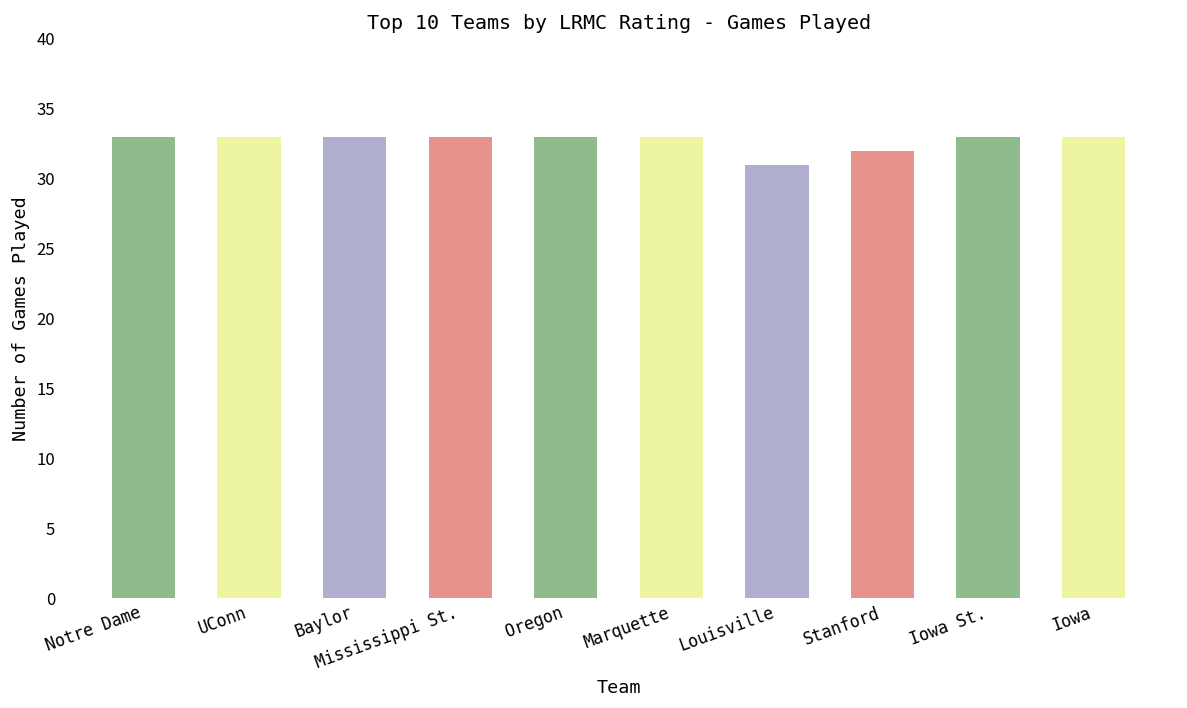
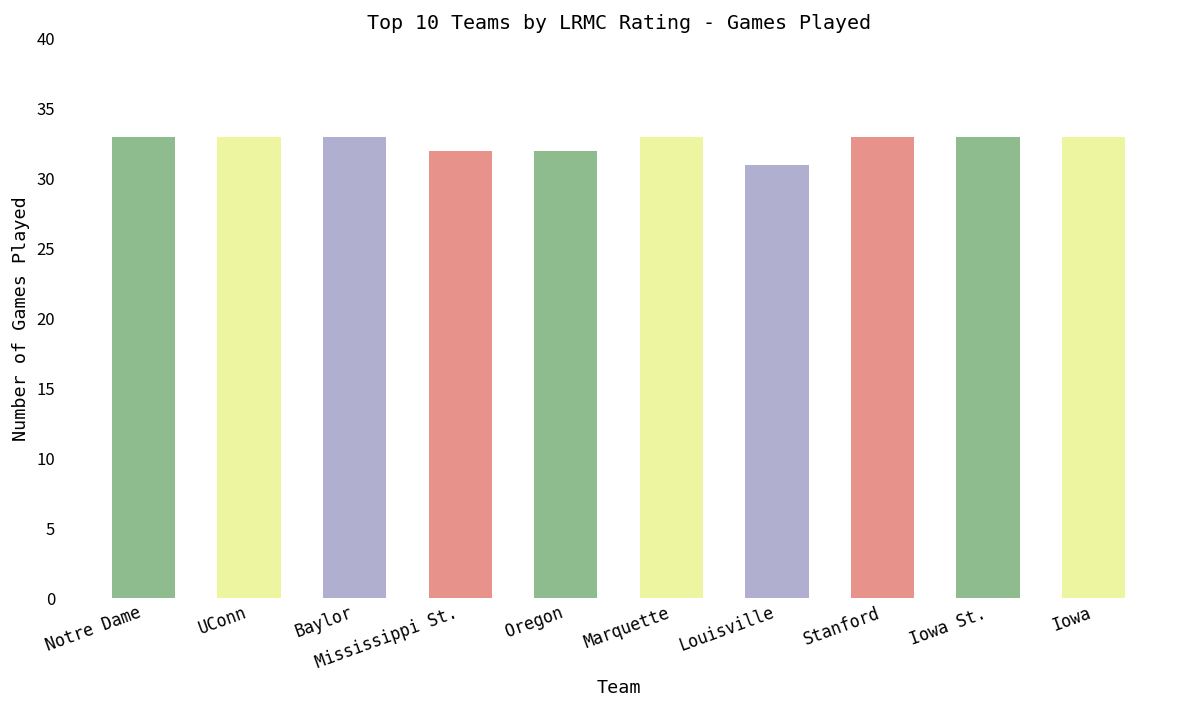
Mississippi St.: 33 -> 32
Oregon: 33 -> 32
Stanford: 32 -> 33
